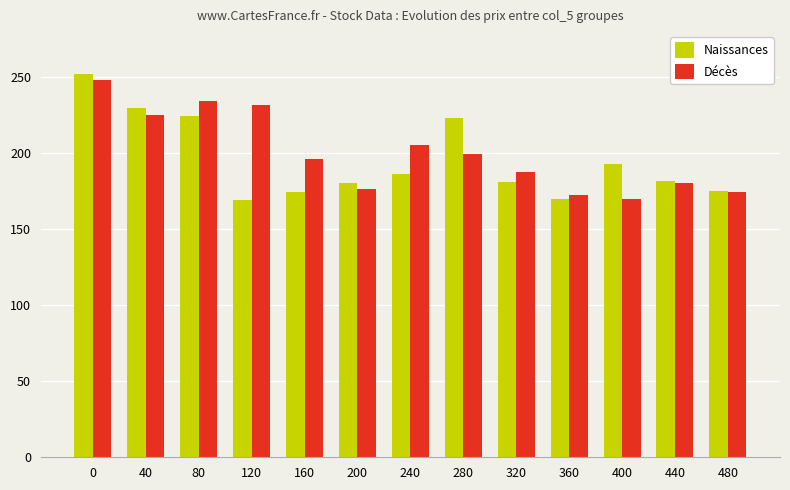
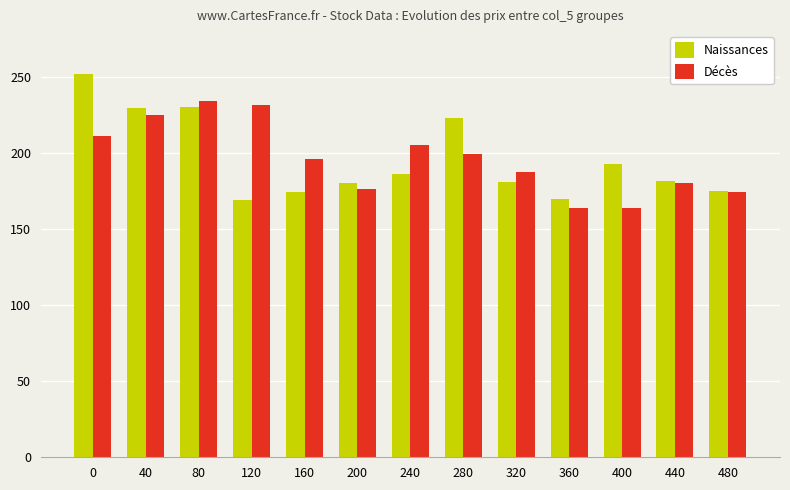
Décès, 0: 248 -> 211
Naissances, 80: 224 -> 230
Décès, 360: 173 -> 164
Décès, 400: 170 -> 164
